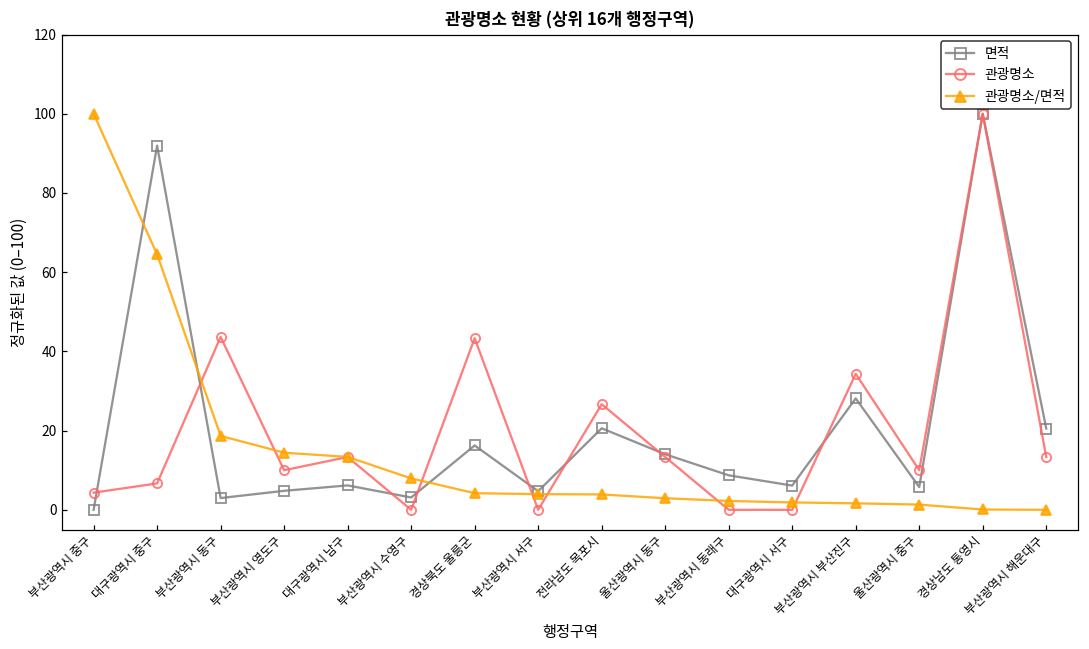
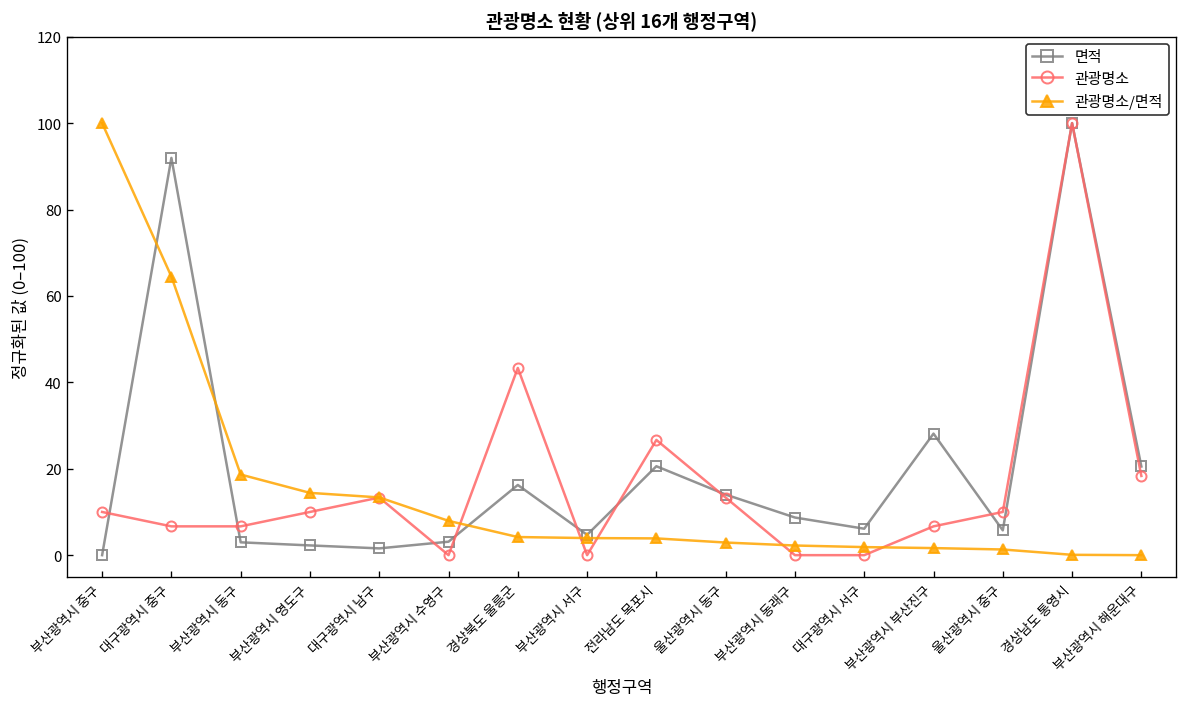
관광명소, 부산광역시 중구: 4 -> 10
관광명소, 부산광역시 동구: 44 -> 7
면적, 부산광역시 영도구: 5 -> 2
면적, 대구광역시 남구: 6 -> 2
관광명소, 부산광역시 부산진구: 34 -> 7
관광명소, 부산광역시 해운대구: 13 -> 18
